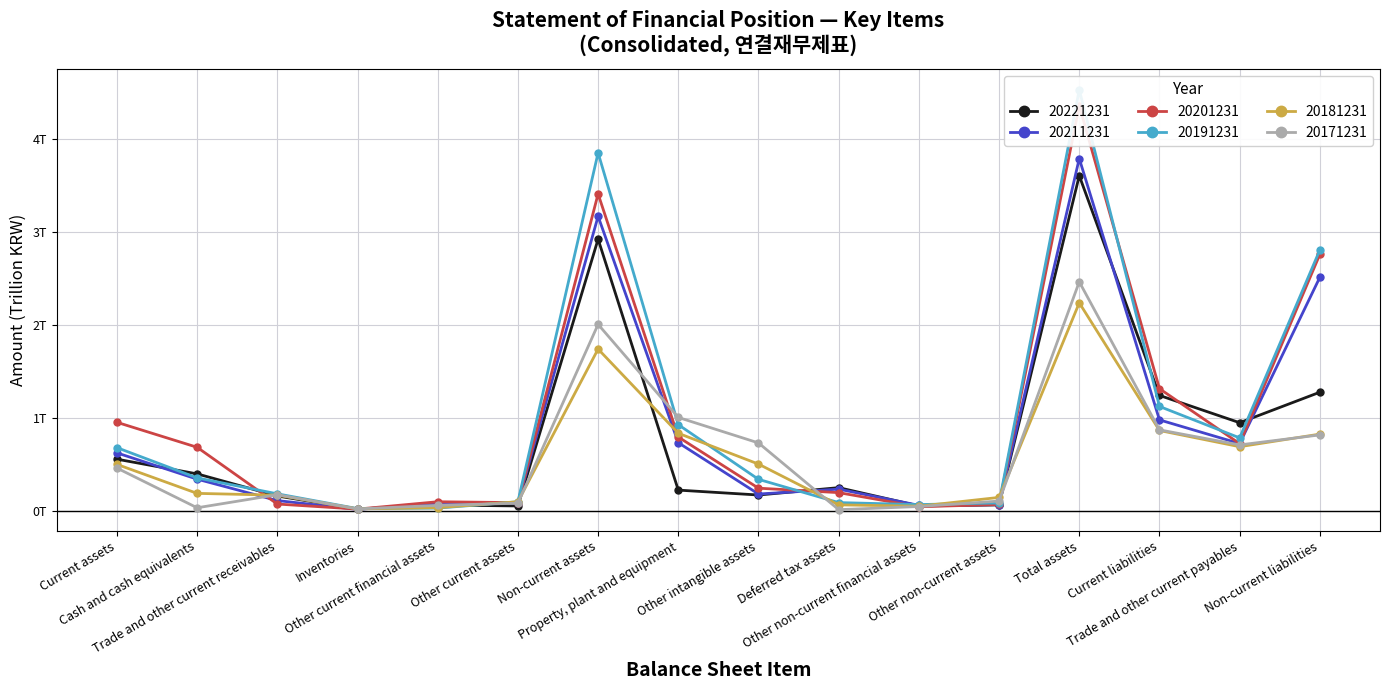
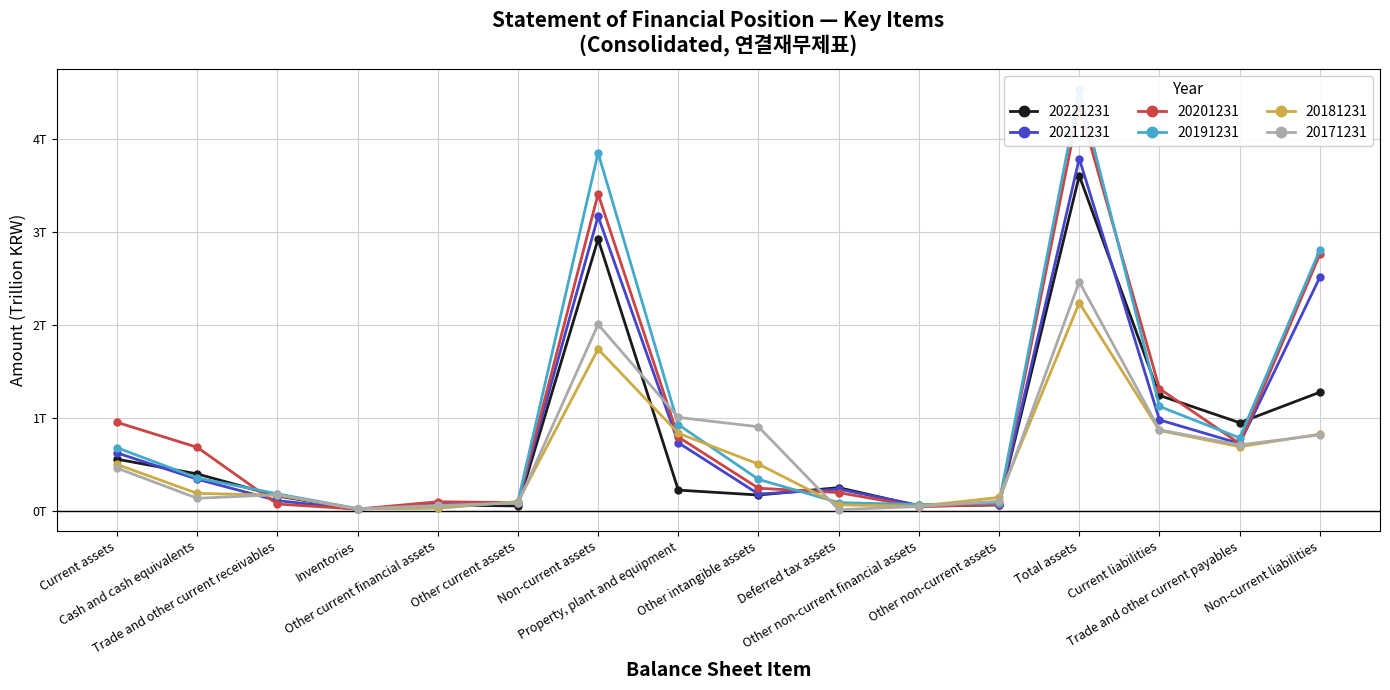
20171231, Cash and cash equivalents: 0.0T -> 0.1T
20171231, Other intangible assets: 0.7T -> 0.9T
